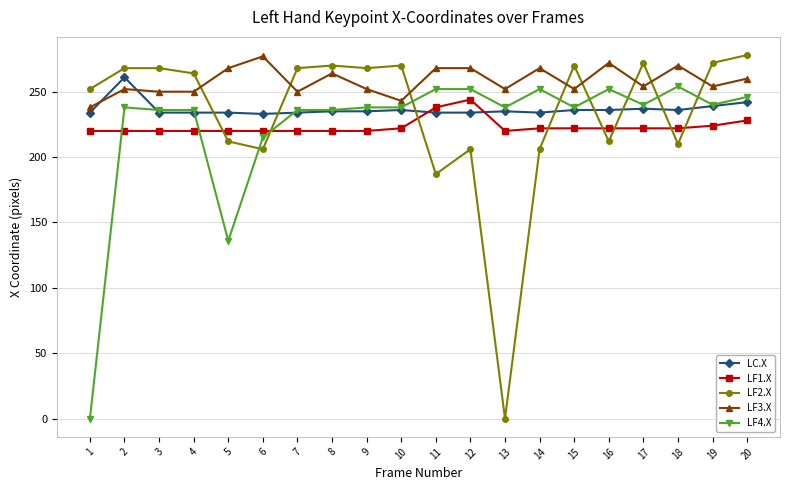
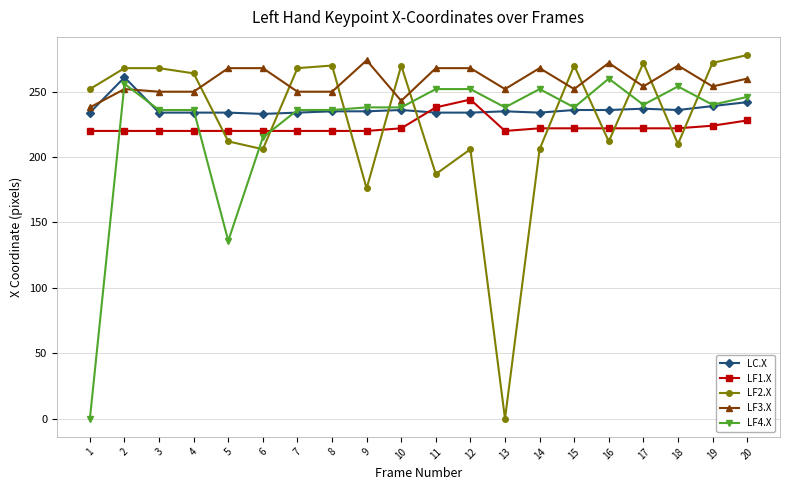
LF4.X, 2: 238 -> 256
LF3.X, 6: 277 -> 268
LF3.X, 8: 264 -> 250
LF2.X, 9: 268 -> 176
LF3.X, 9: 252 -> 274
LF4.X, 16: 252 -> 260
